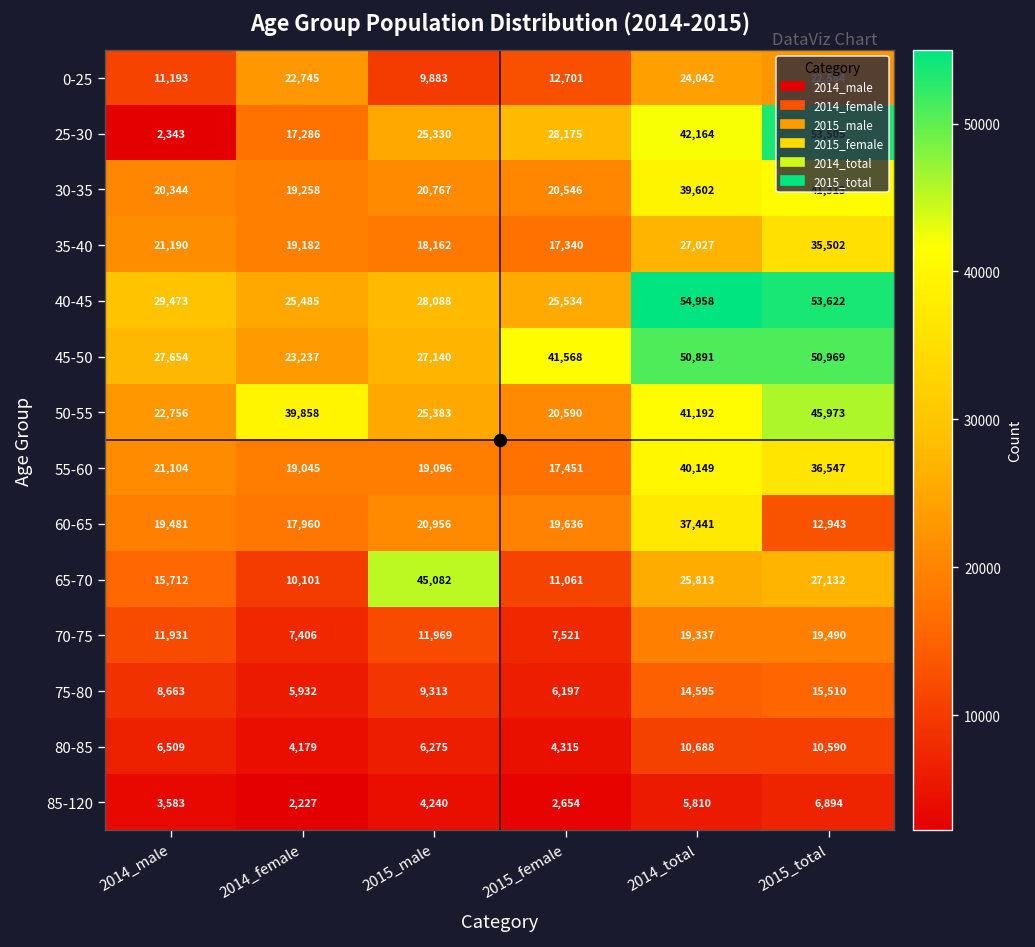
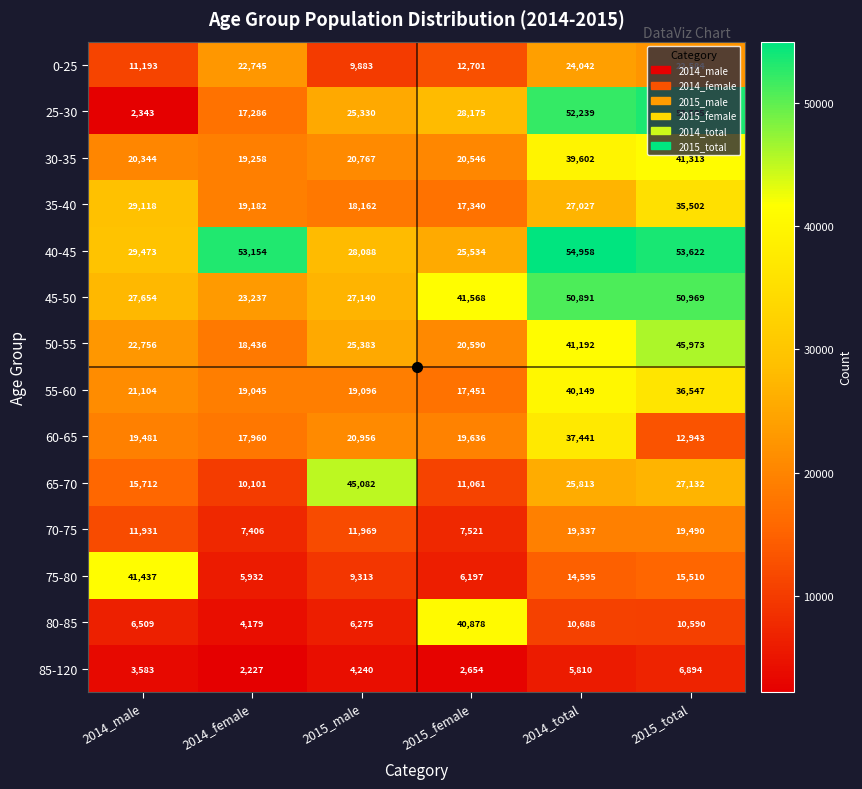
25-30, 2014_total: 42,164 -> 52,239
35-40, 2014_male: 21,190 -> 29,118
40-45, 2014_female: 25,485 -> 53,154
50-55, 2014_female: 39,858 -> 18,436
75-80, 2014_male: 8,663 -> 41,437
80-85, 2015_female: 4,315 -> 40,878
